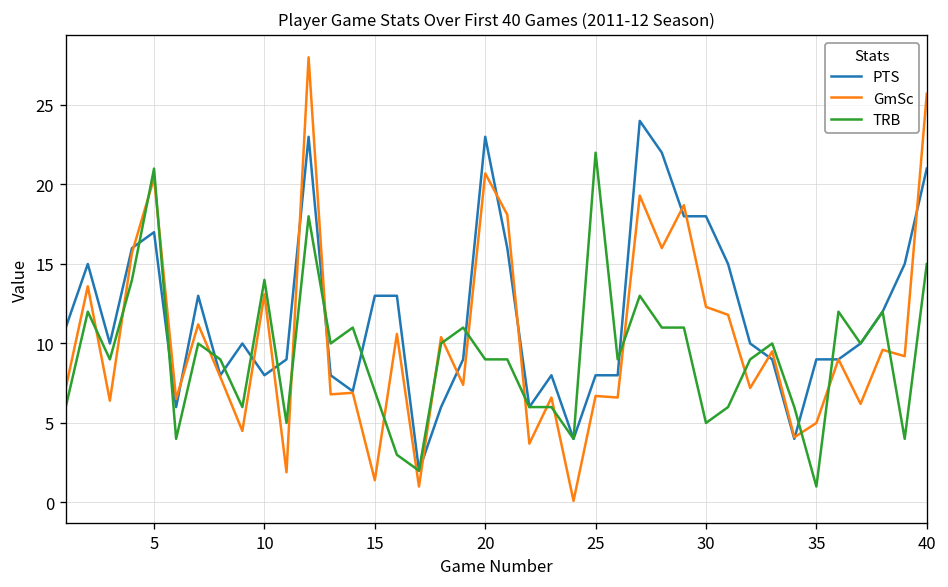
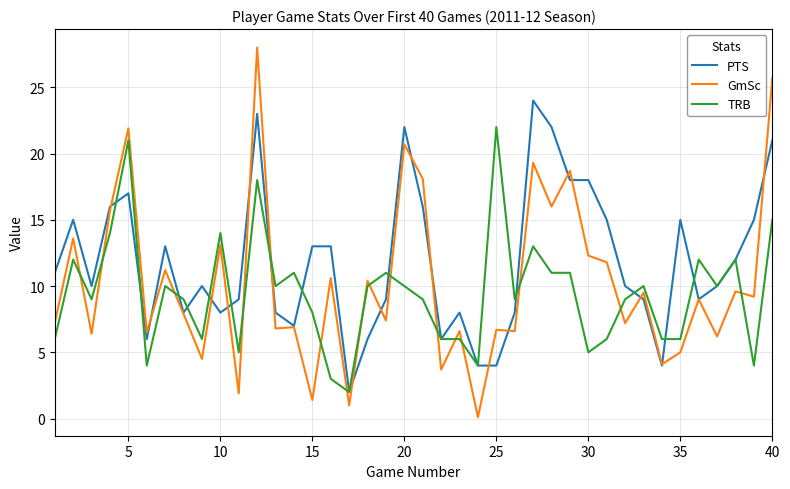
GmSc, 5: 20.4 -> 21.9
TRB, 15: 7 -> 8
PTS, 20: 23 -> 22
TRB, 20: 9 -> 10
PTS, 25: 8 -> 4
PTS, 35: 9 -> 15
TRB, 35: 1 -> 6
